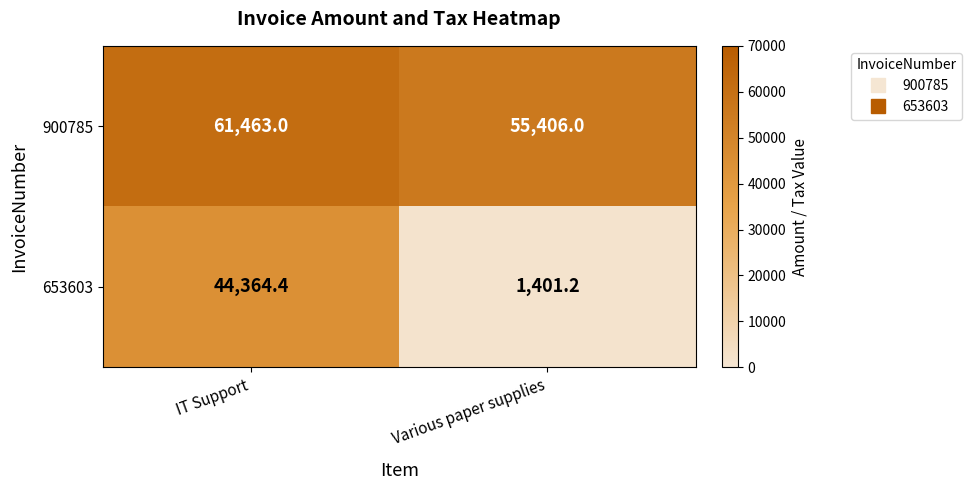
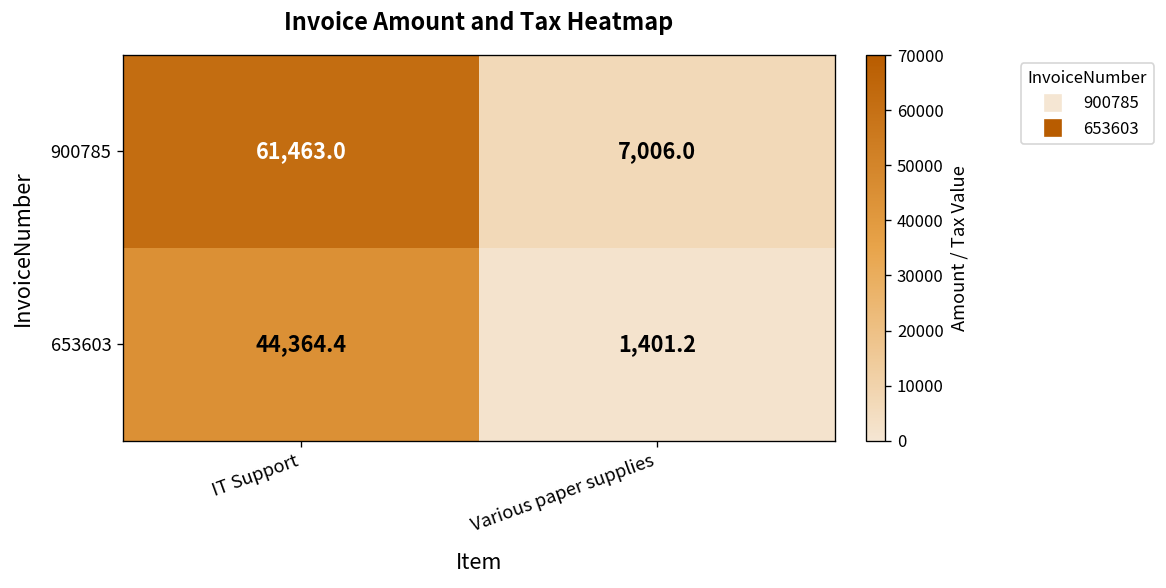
900785, Various paper supplies: 55,406.0 -> 7,006.0
